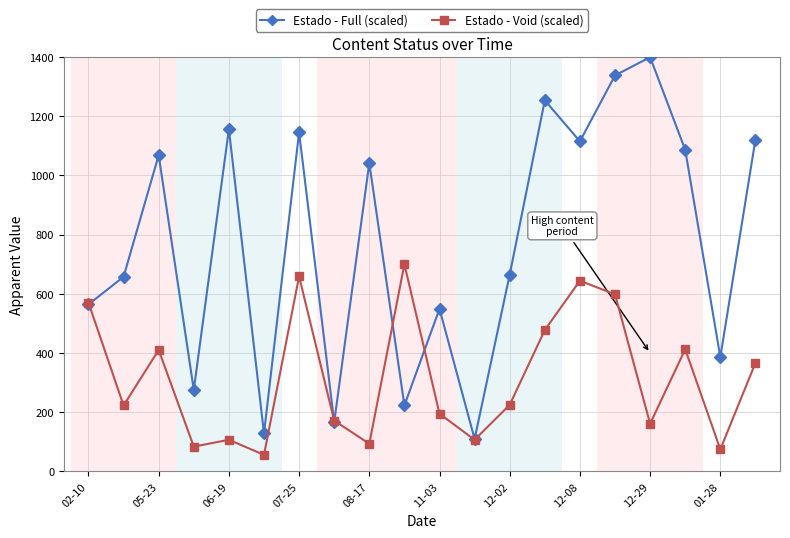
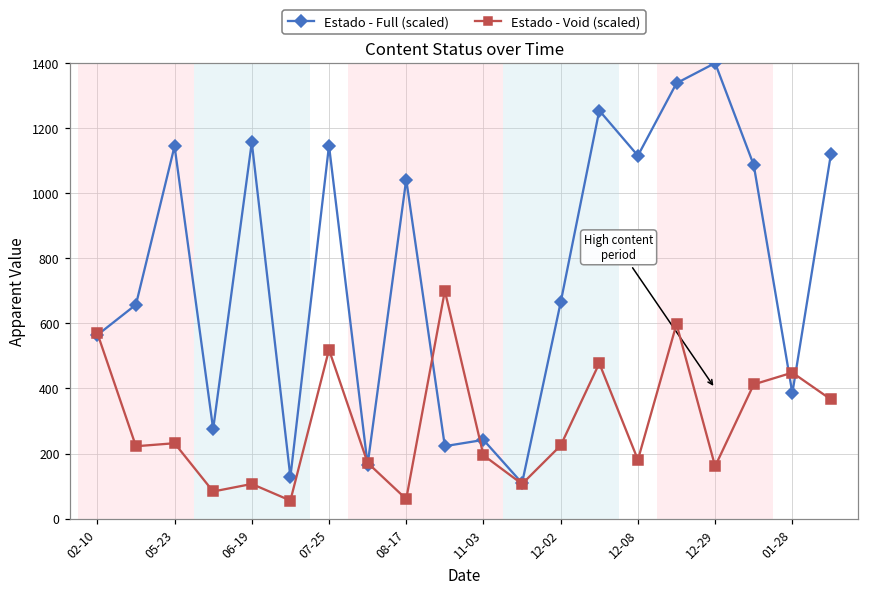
Estado - Full (scaled), 05-23: 1070 -> 1140
Estado - Void (scaled), 05-23: 410 -> 230
Estado - Void (scaled), 07-25: 660 -> 520
Estado - Void (scaled), 08-17: 90 -> 60
Estado - Full (scaled), 11-03: 550 -> 240
Estado - Void (scaled), 12-08: 640 -> 180
Estado - Void (scaled), 01-28: 70 -> 450
